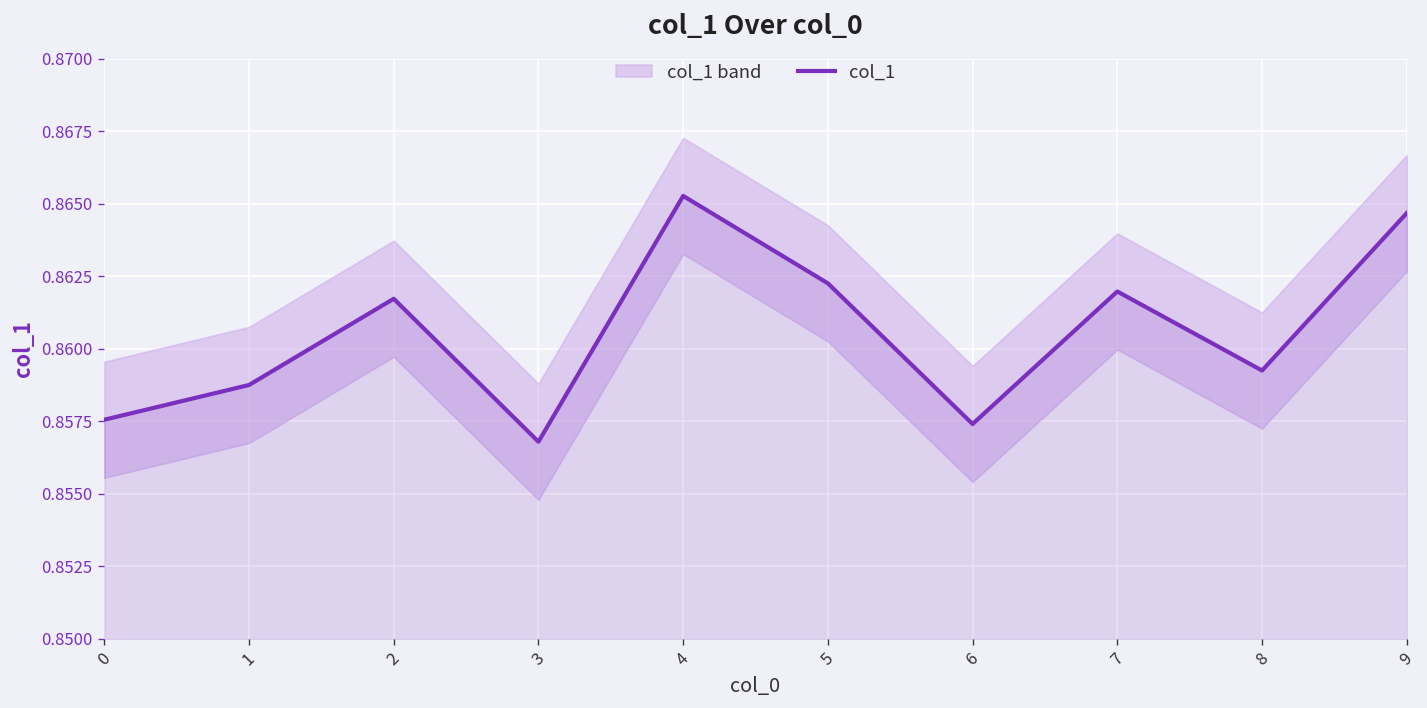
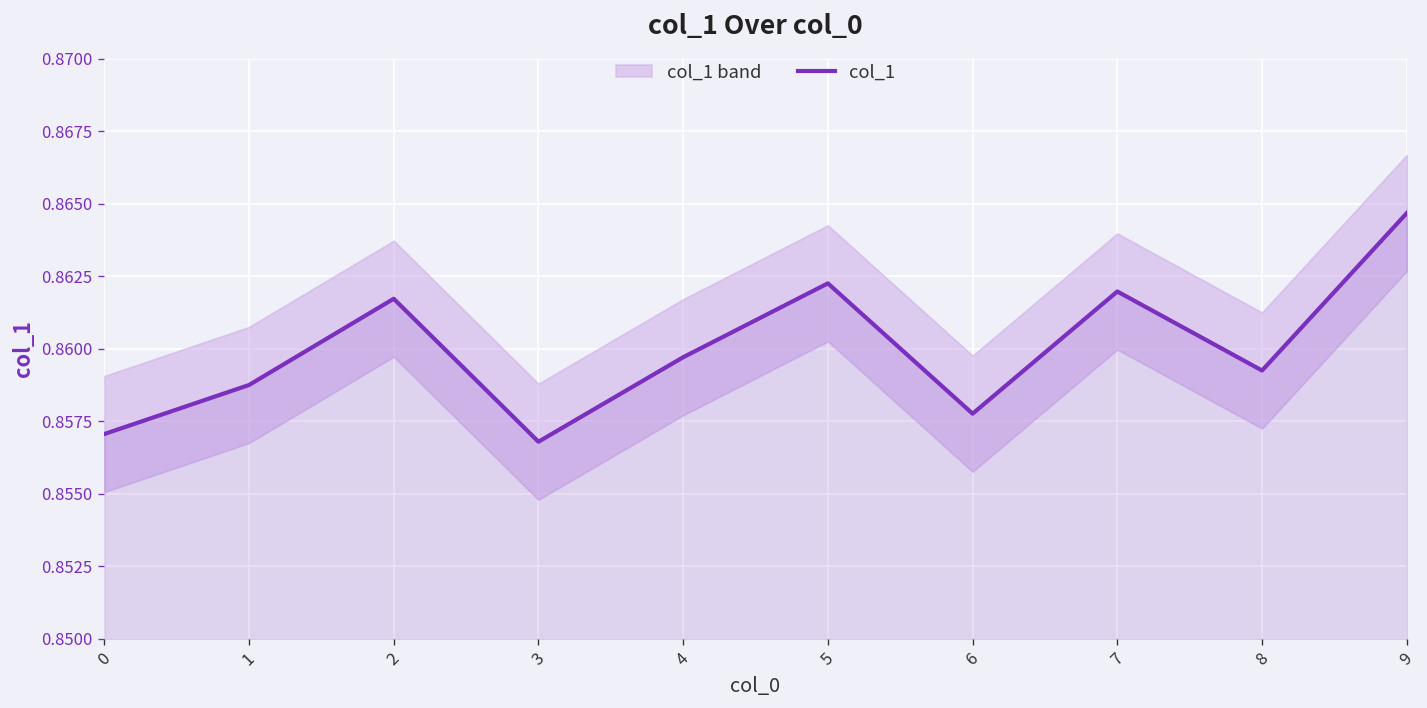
col_1, 0: 0.8576 -> 0.8571
col_1, 4: 0.8653 -> 0.8597
col_1, 6: 0.8574 -> 0.8578
